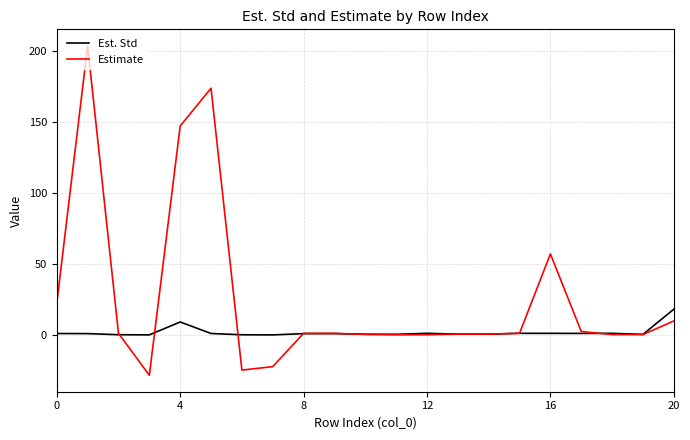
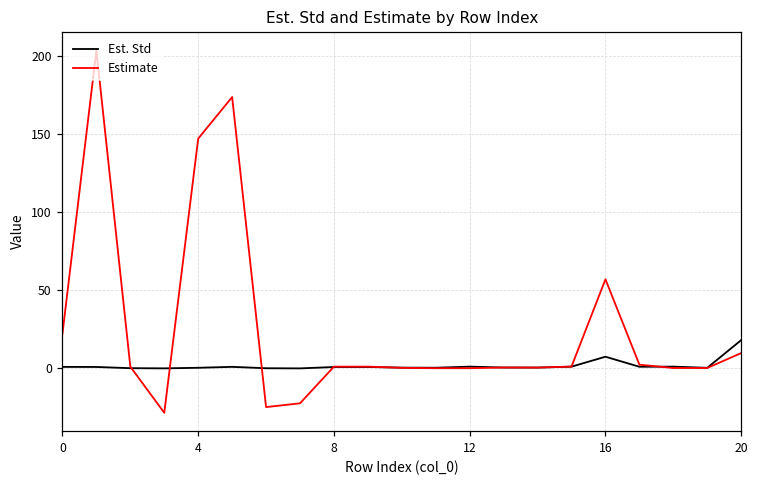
Est. Std, 4: 9 -> 0
Est. Std, 16: 1 -> 7
